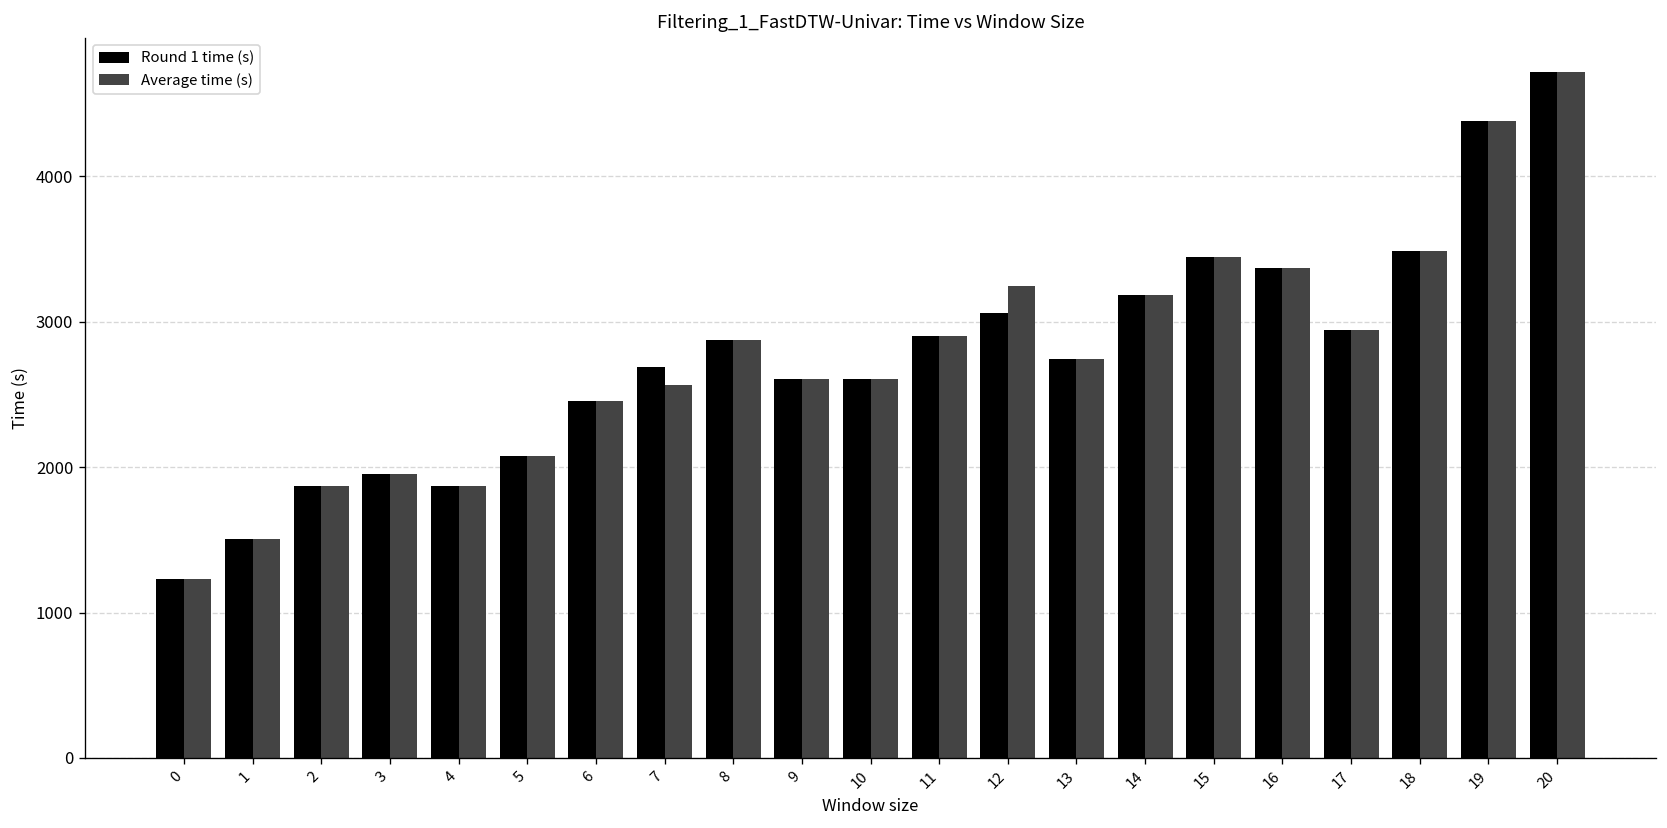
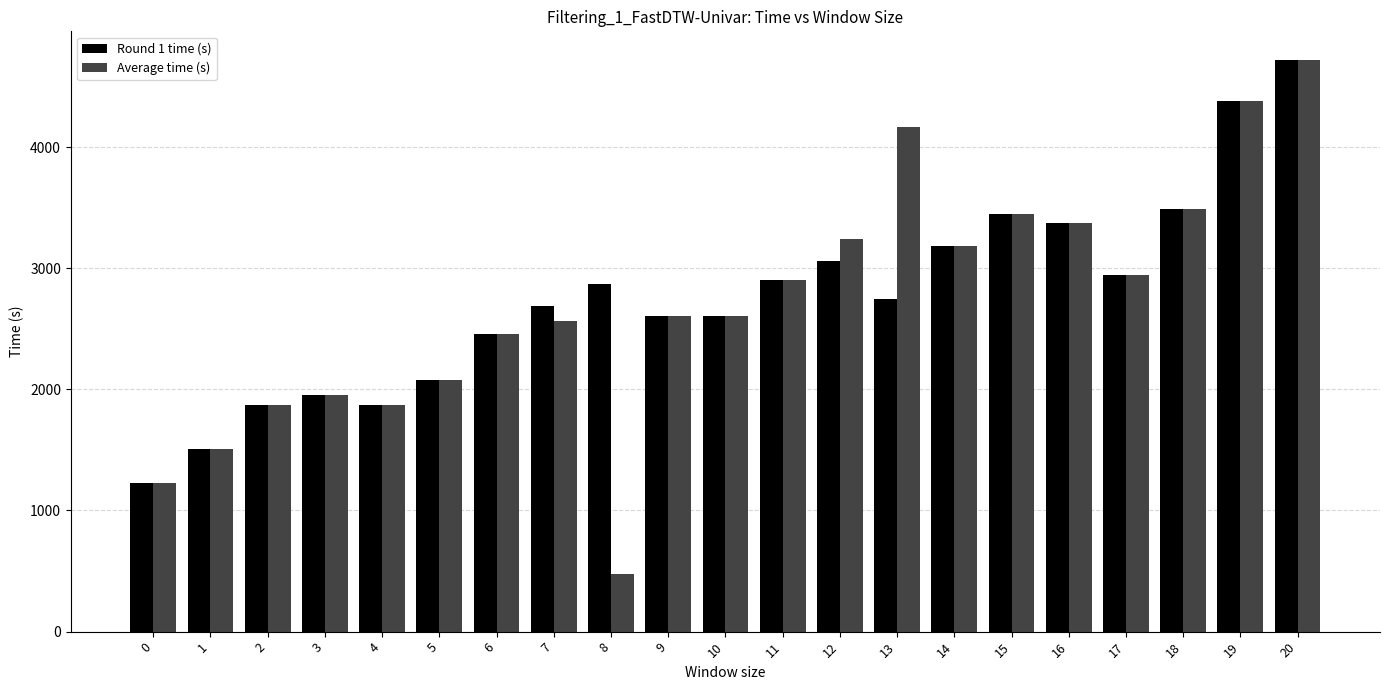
Average time (s), 8: 2870 -> 480
Average time (s), 13: 2740 -> 4170
